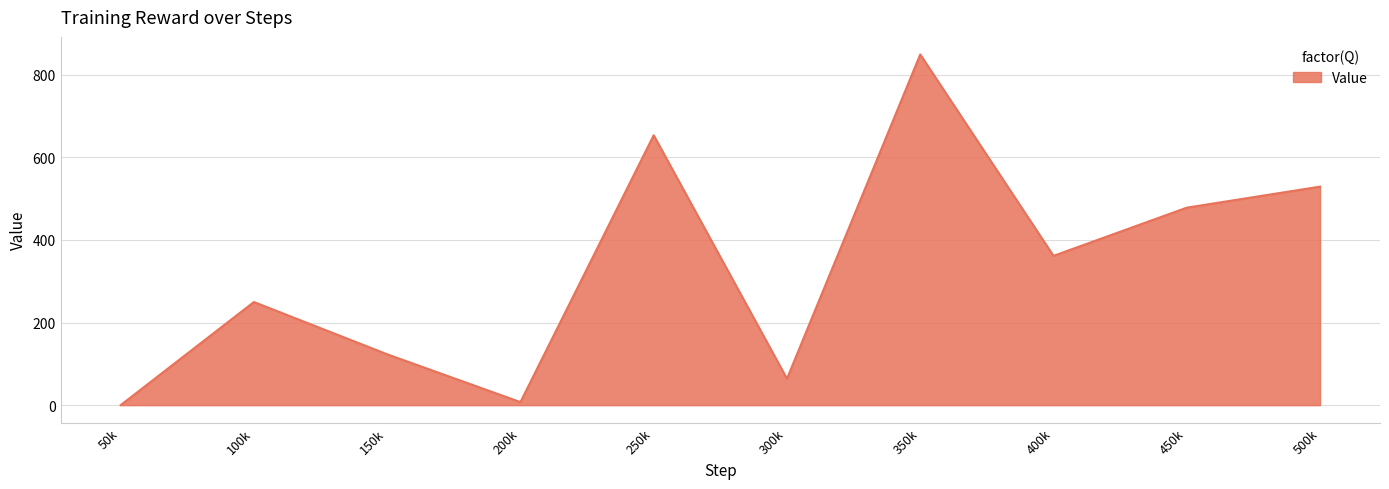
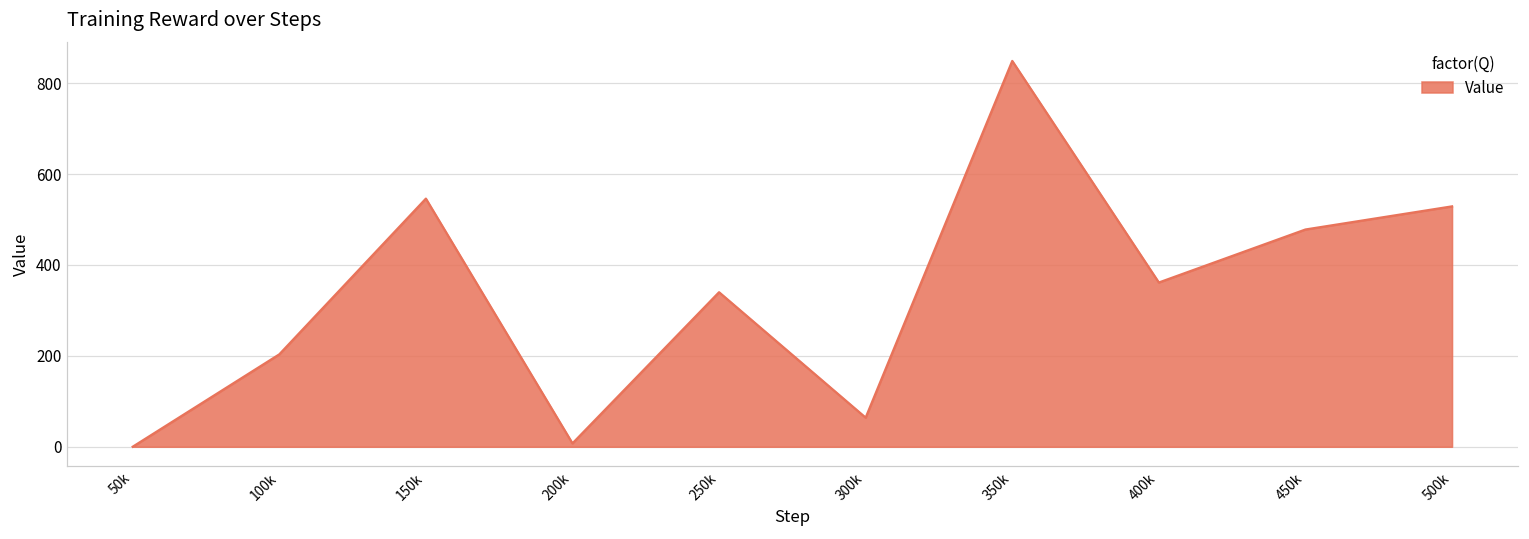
100k: 250 -> 200
150k: 120 -> 550
250k: 650 -> 340
